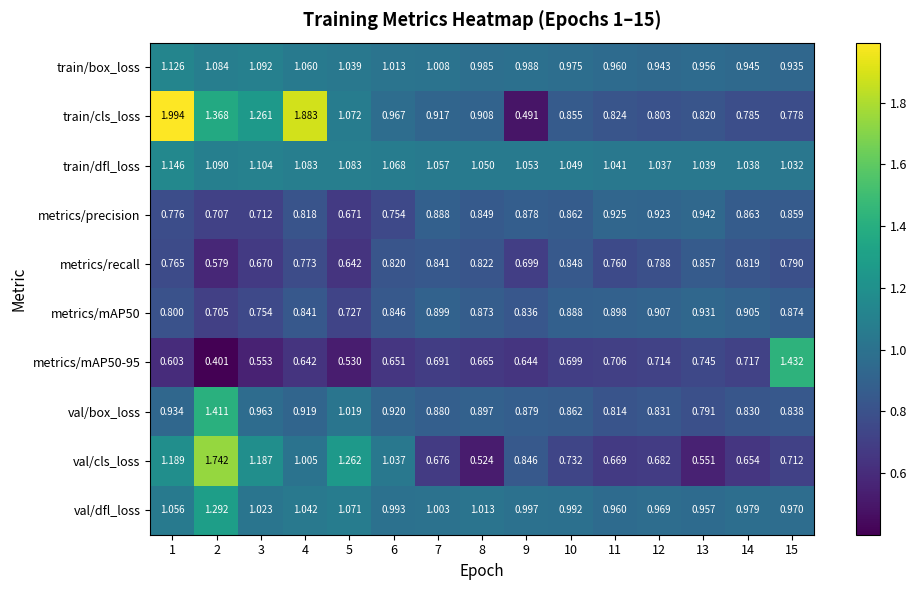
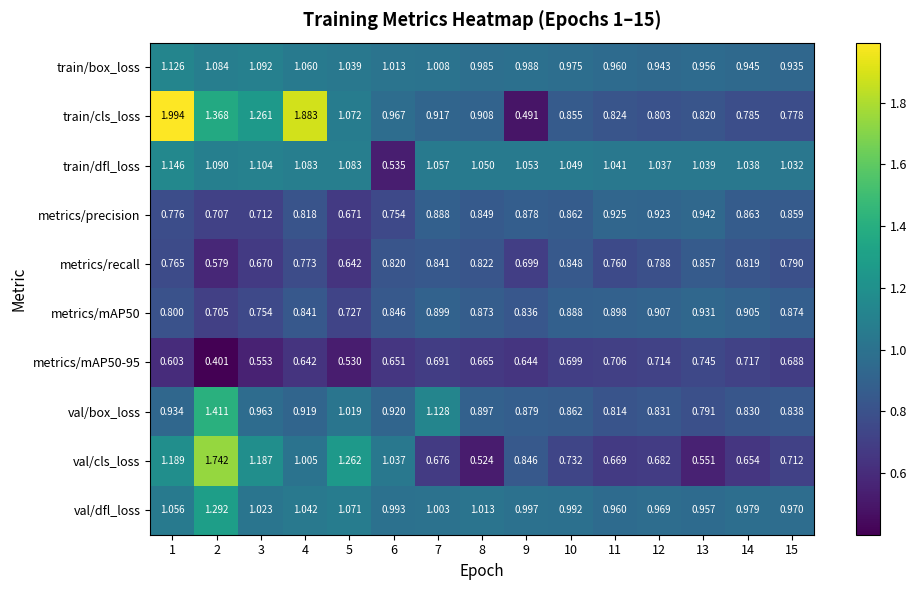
train/dfl_loss, 6: 1.068 -> 0.535
metrics/mAP50-95, 15: 1.432 -> 0.688
val/box_loss, 7: 0.880 -> 1.128
